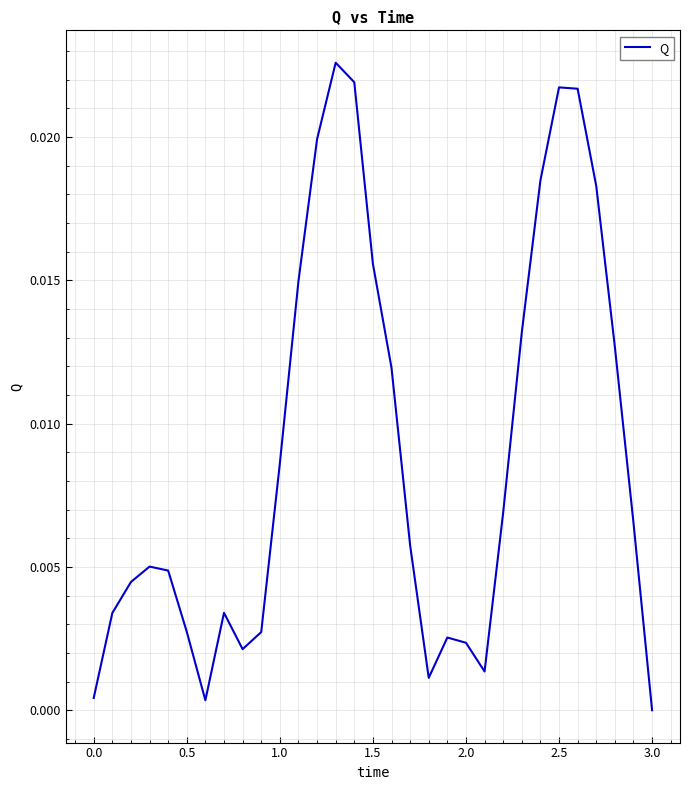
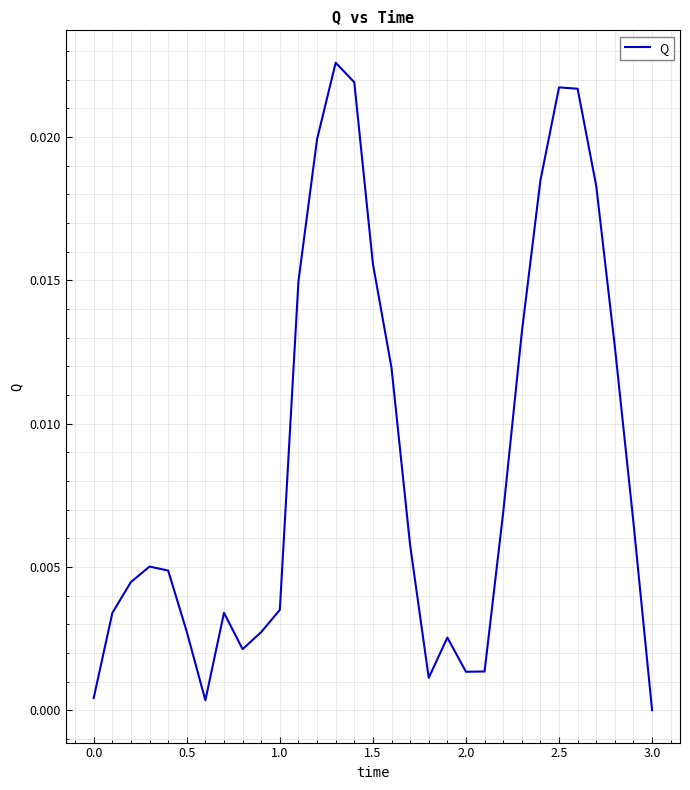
1.0: 0.0086 -> 0.0035
2.0: 0.0024 -> 0.0013
